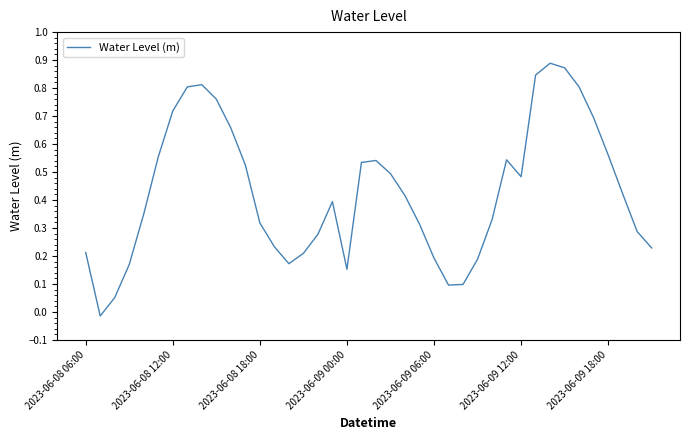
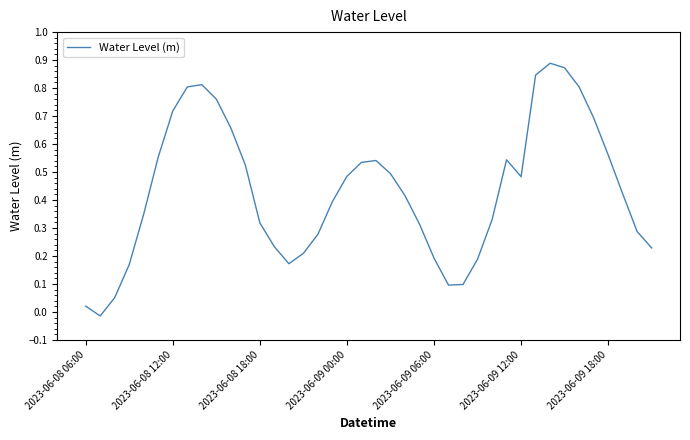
2023-06-08 06:00: 0.21 -> 0.02
2023-06-09 00:00: 0.15 -> 0.48
